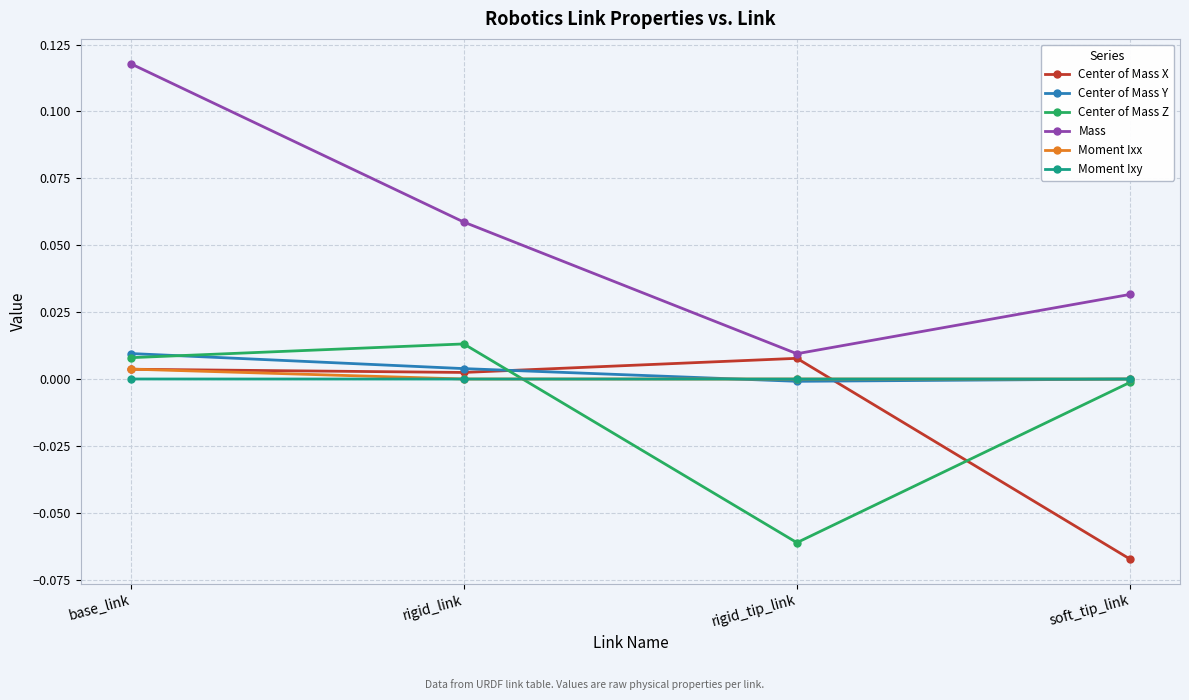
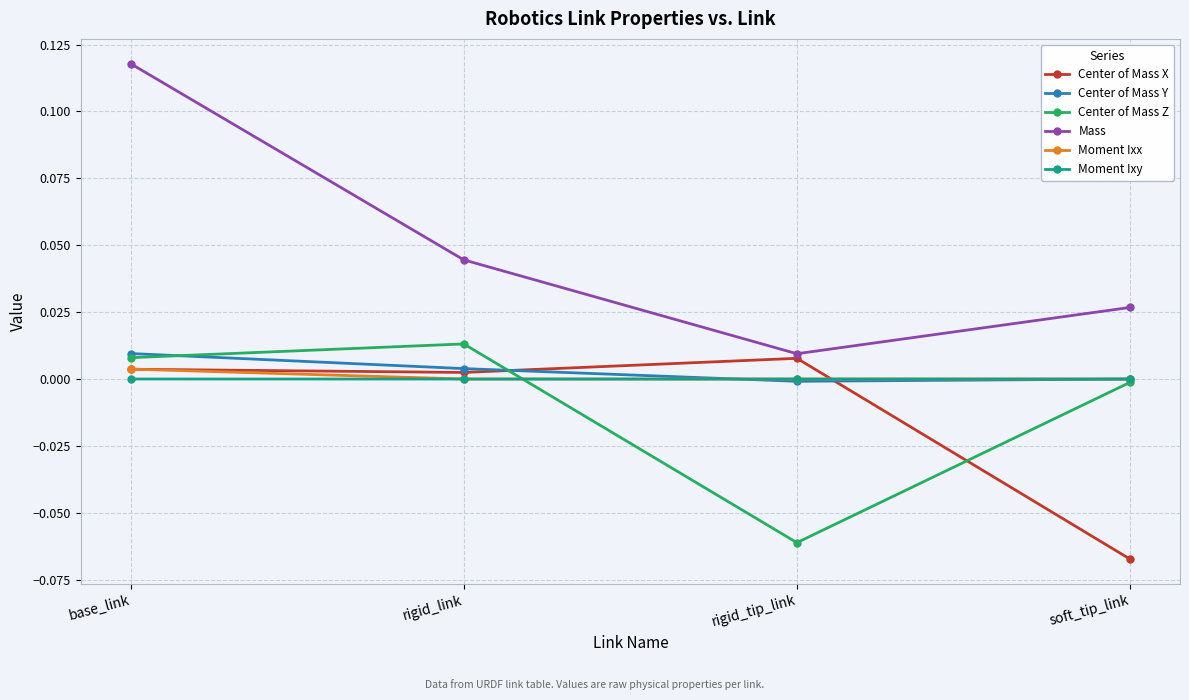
Mass, rigid_link: 0.059 -> 0.045
Mass, soft_tip_link: 0.032 -> 0.027
